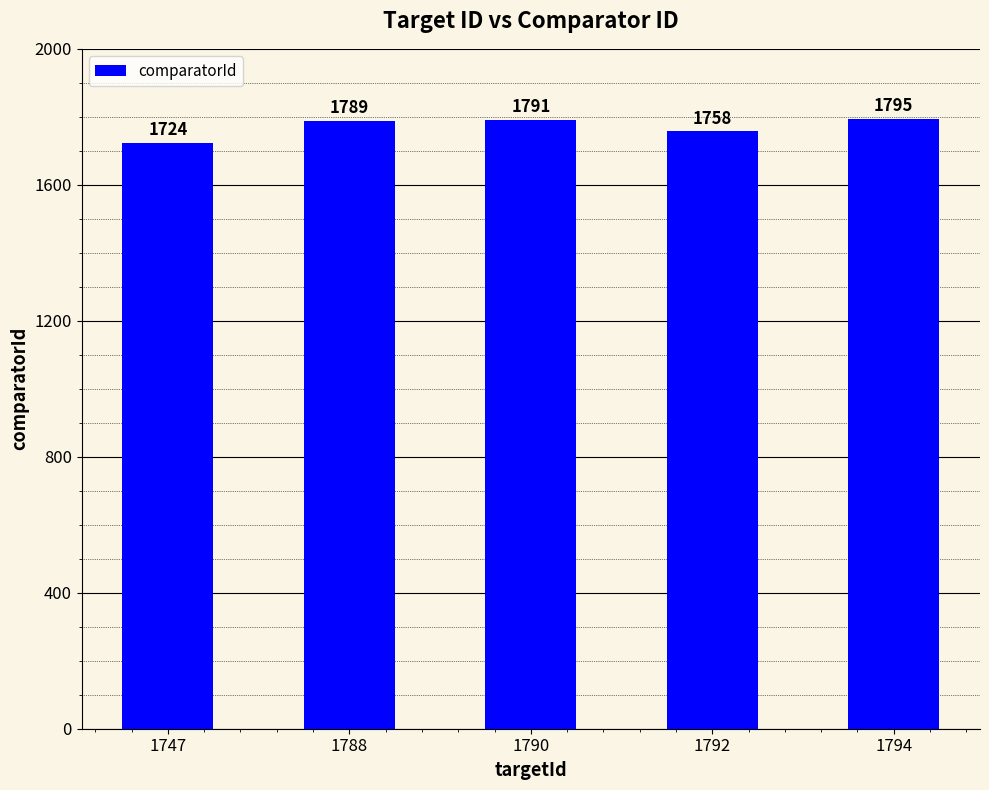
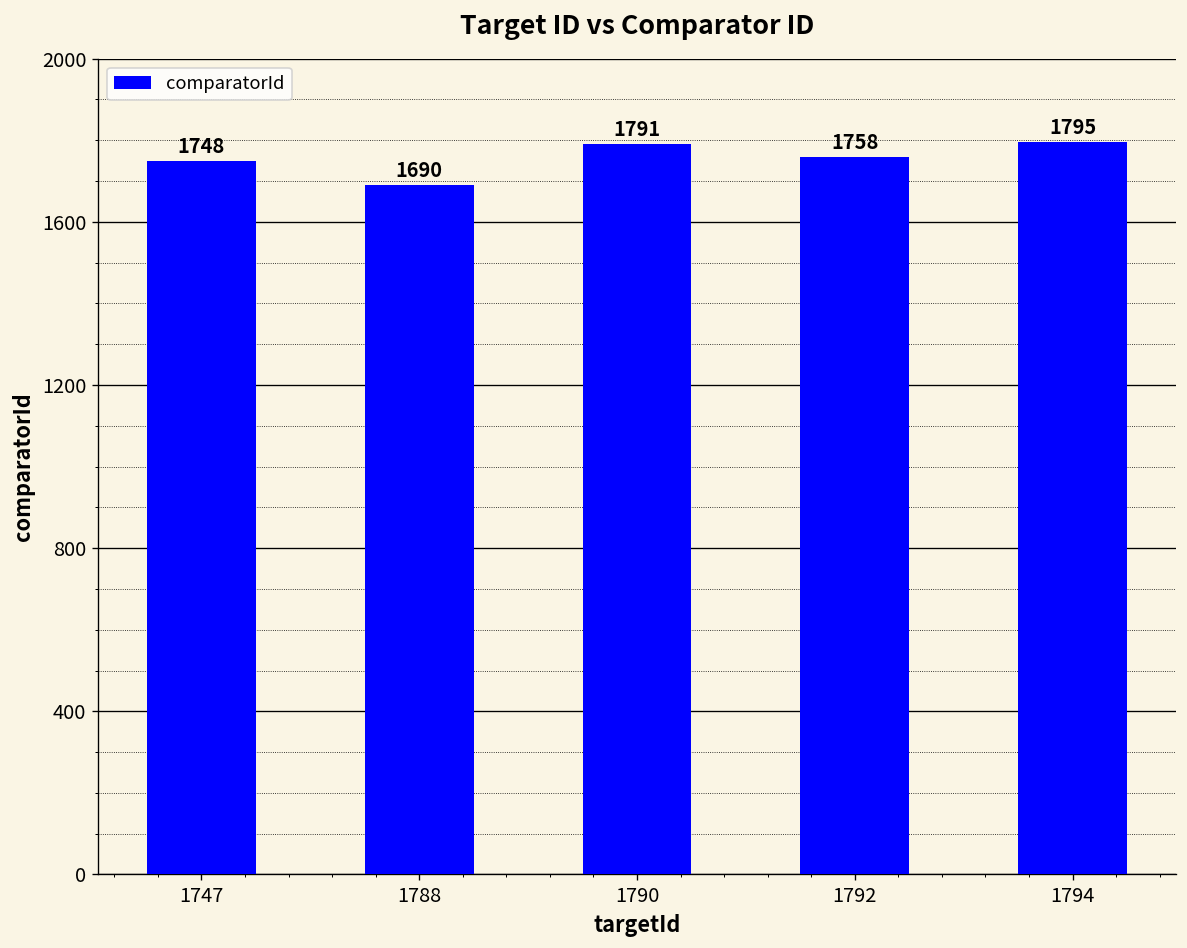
1747: 1724 -> 1748
1788: 1789 -> 1690
